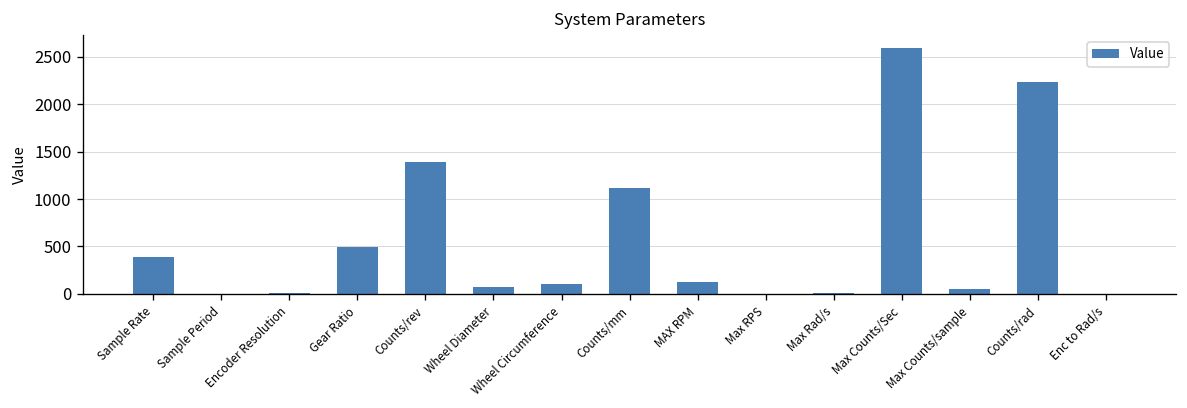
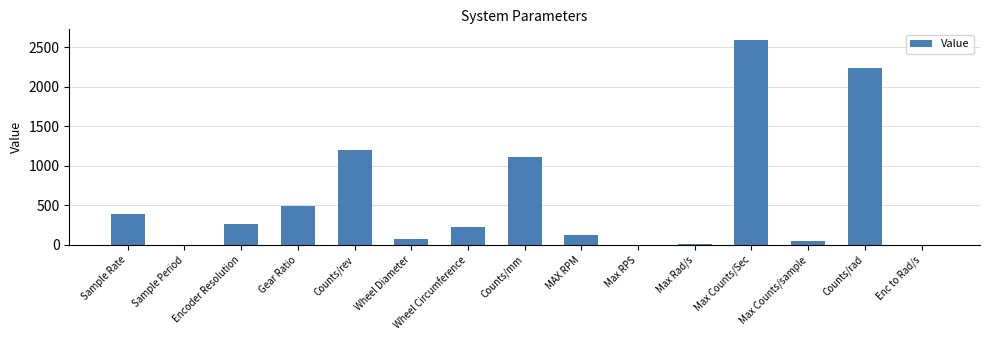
Encoder Resolution: 0 -> 300
Counts/rev: 1400 -> 1200
Wheel Circumference: 100 -> 200
